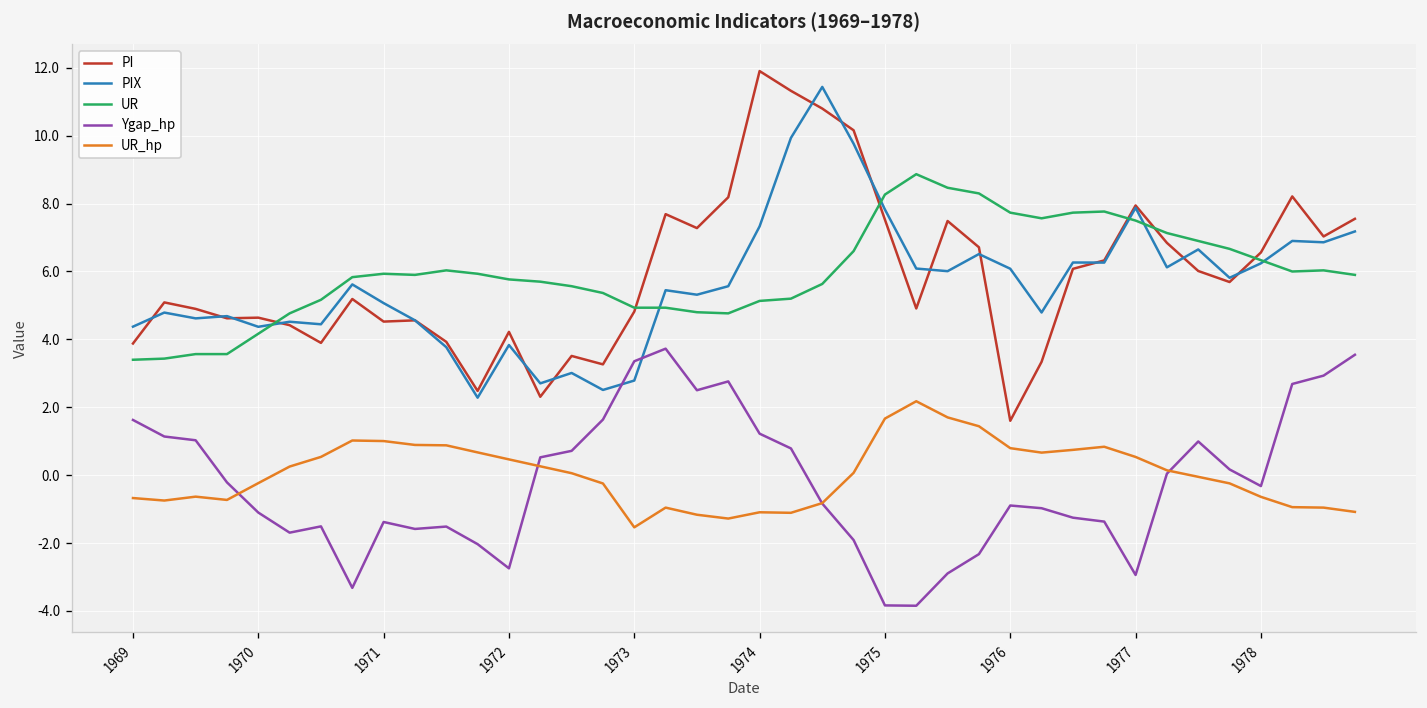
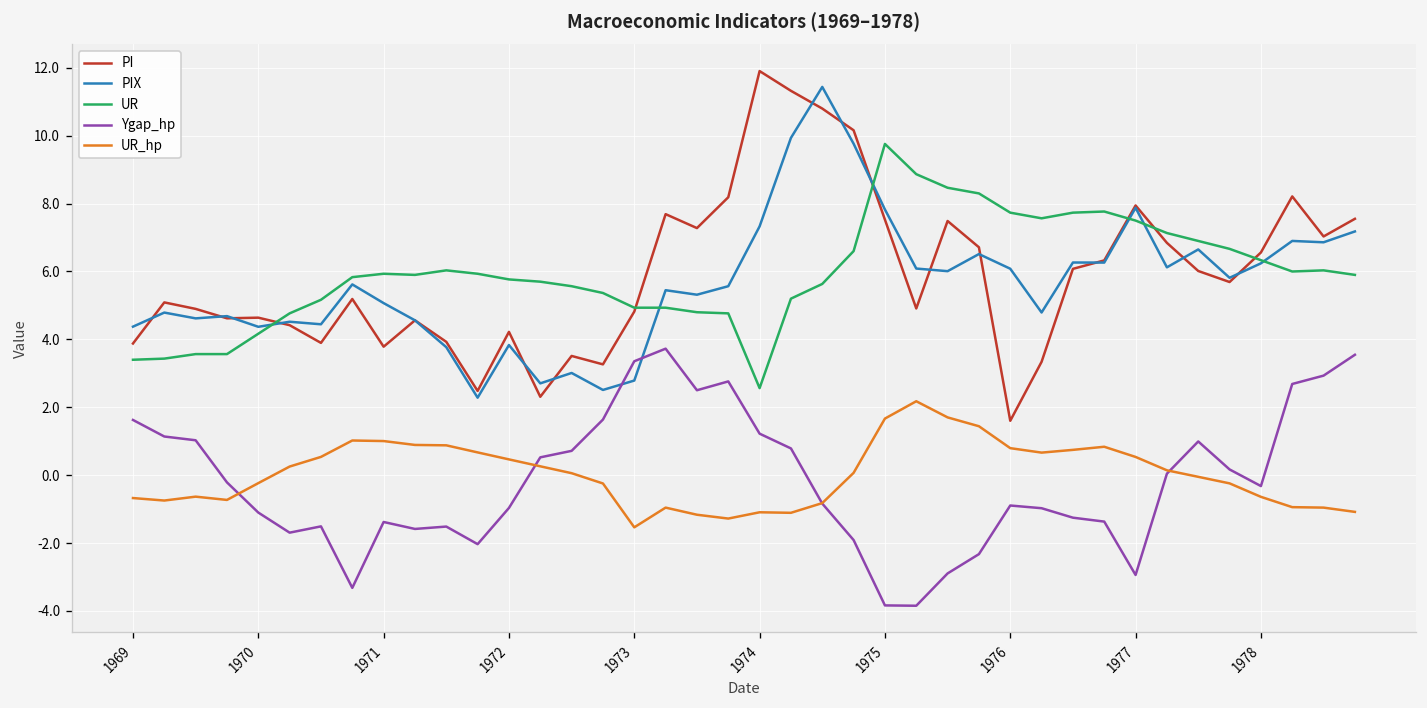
PI, 1971: 4.5 -> 3.8
Ygap_hp, 1972: -2.7 -> -1.0
UR, 1974: 5.1 -> 2.6
UR, 1975: 8.3 -> 9.8
